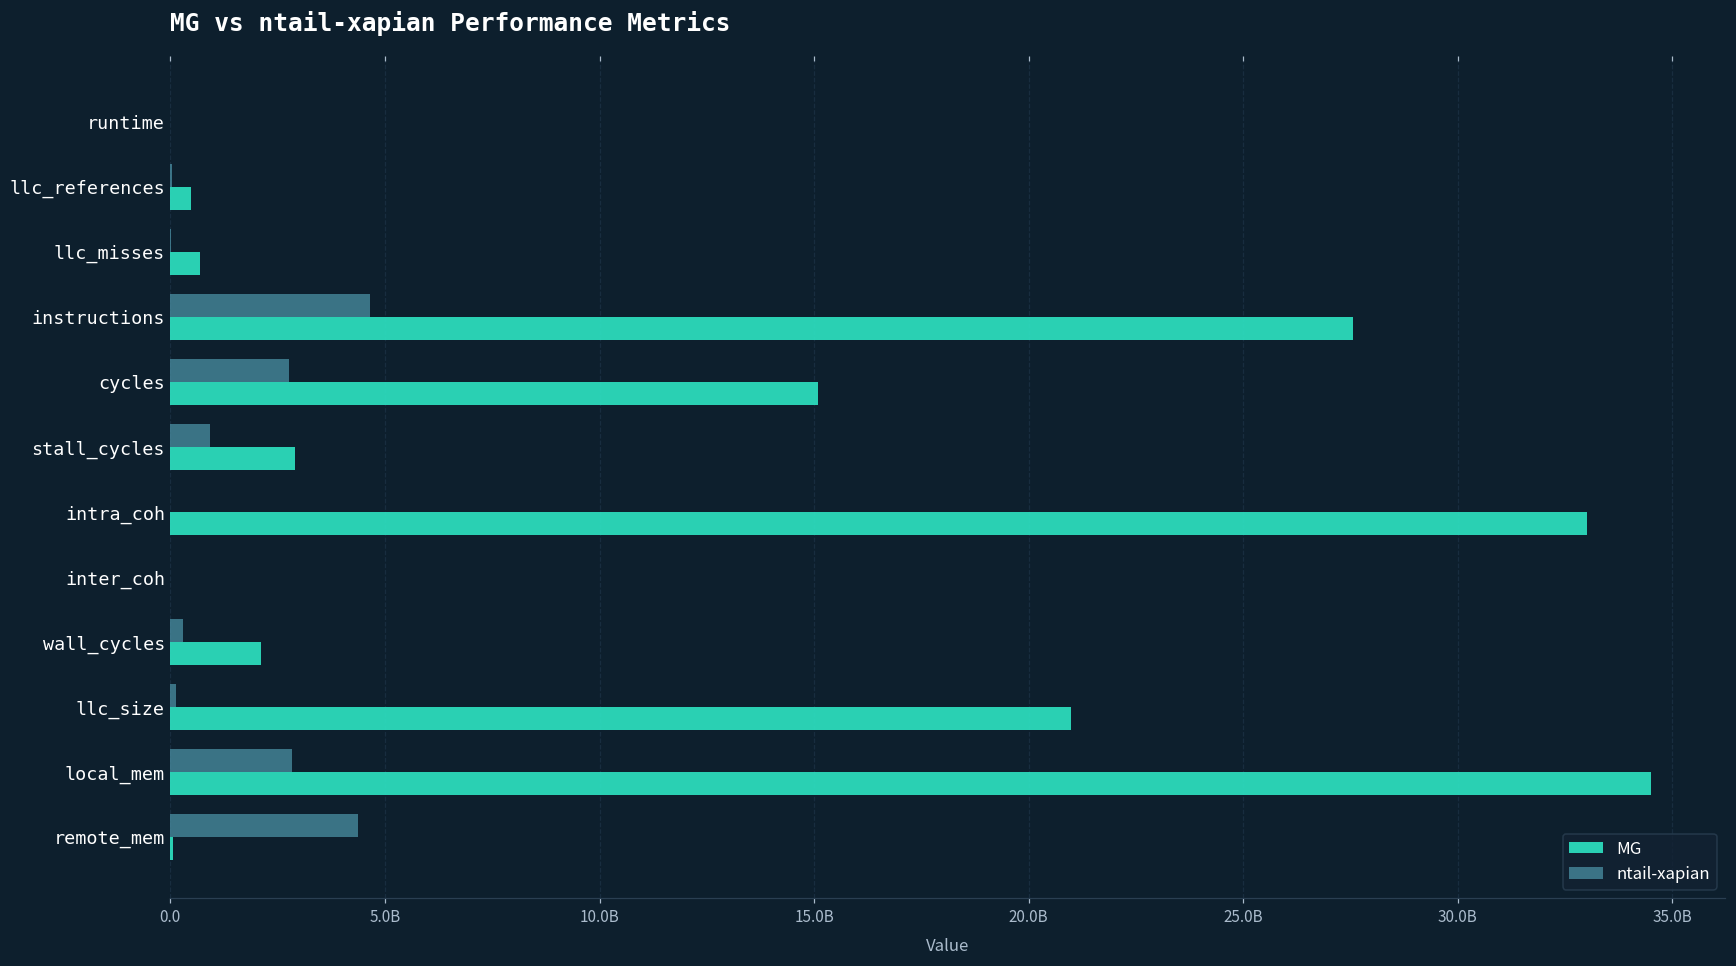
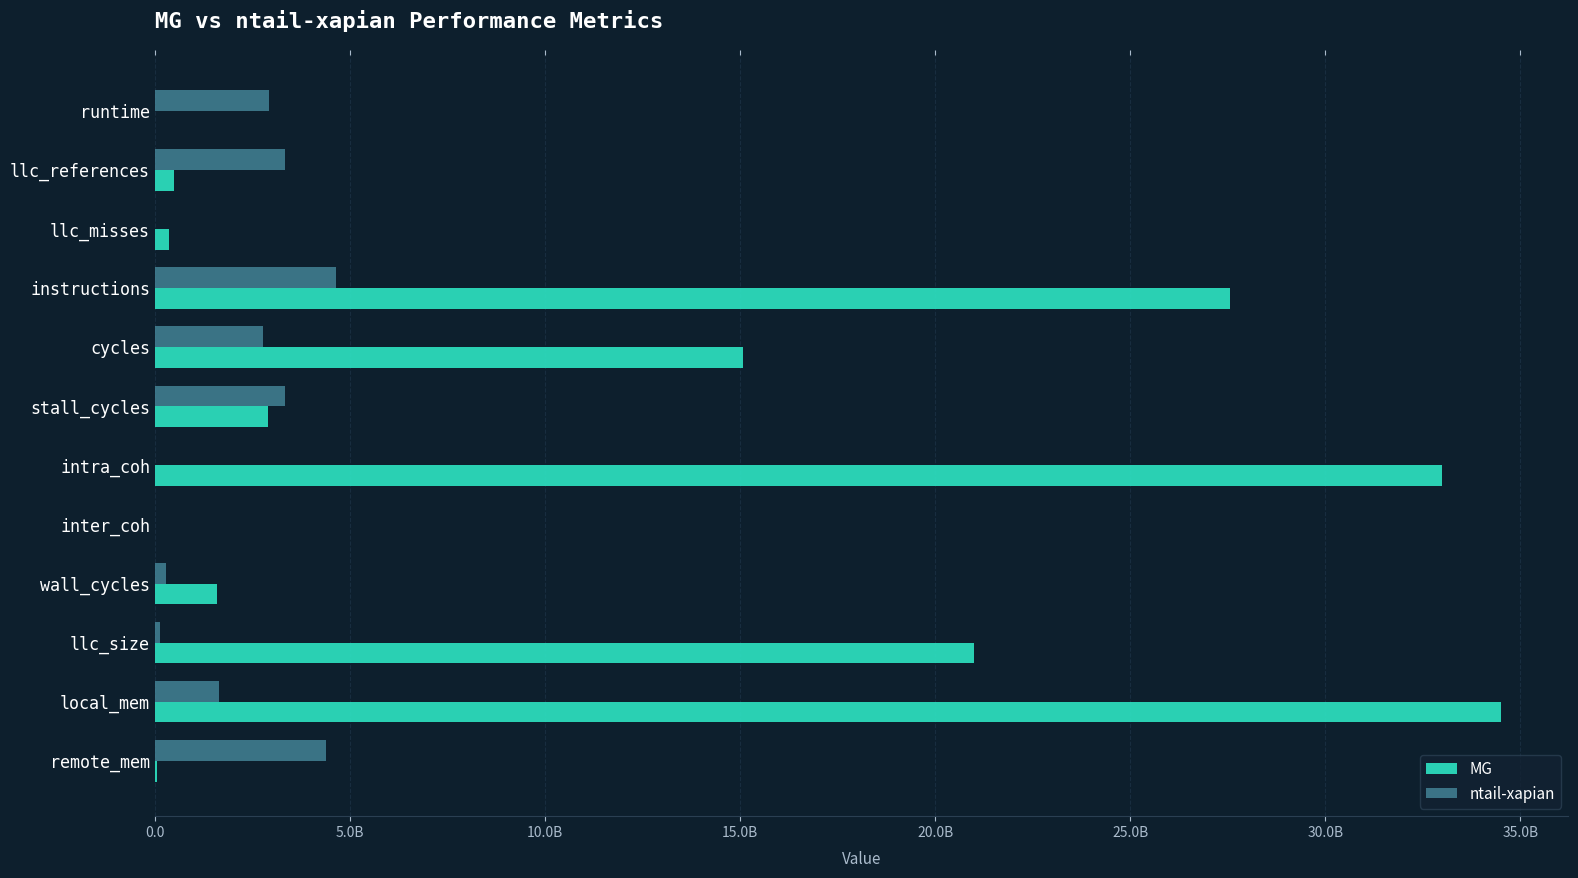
ntail-xapian, runtime: 0 -> 2900000000
ntail-xapian, llc_references: 0 -> 3300000000
MG, llc_misses: 700000000 -> 400000000
ntail-xapian, stall_cycles: 900000000 -> 3300000000
MG, wall_cycles: 2100000000 -> 1600000000
ntail-xapian, local_mem: 2800000000 -> 1700000000
